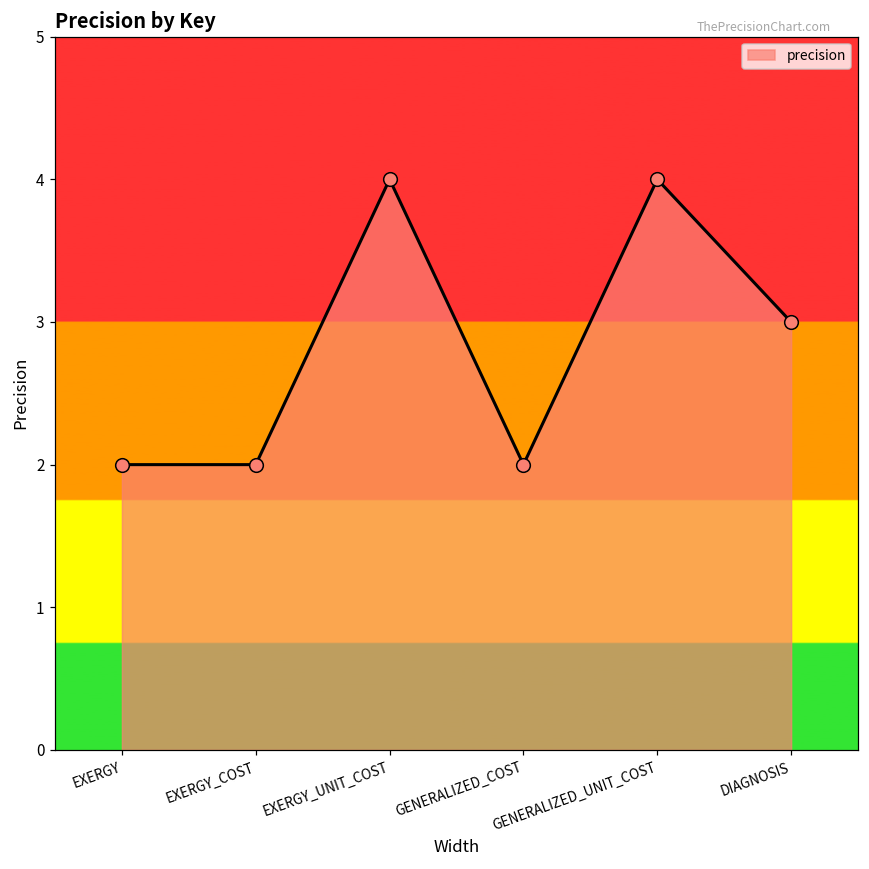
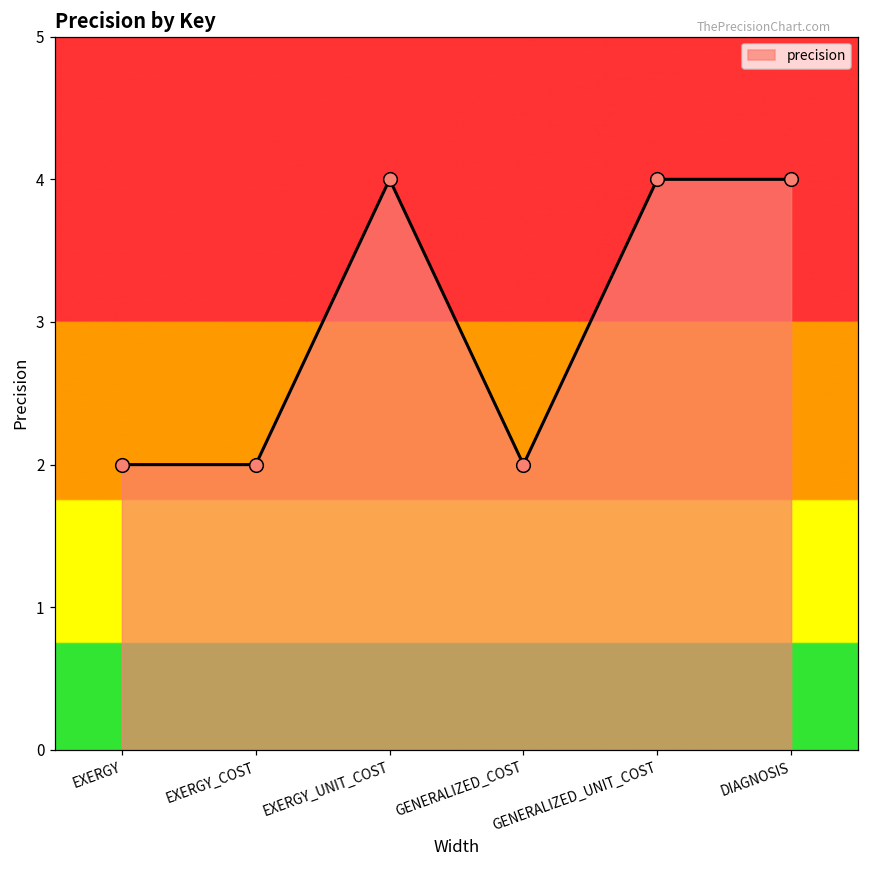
DIAGNOSIS: 3 -> 4
